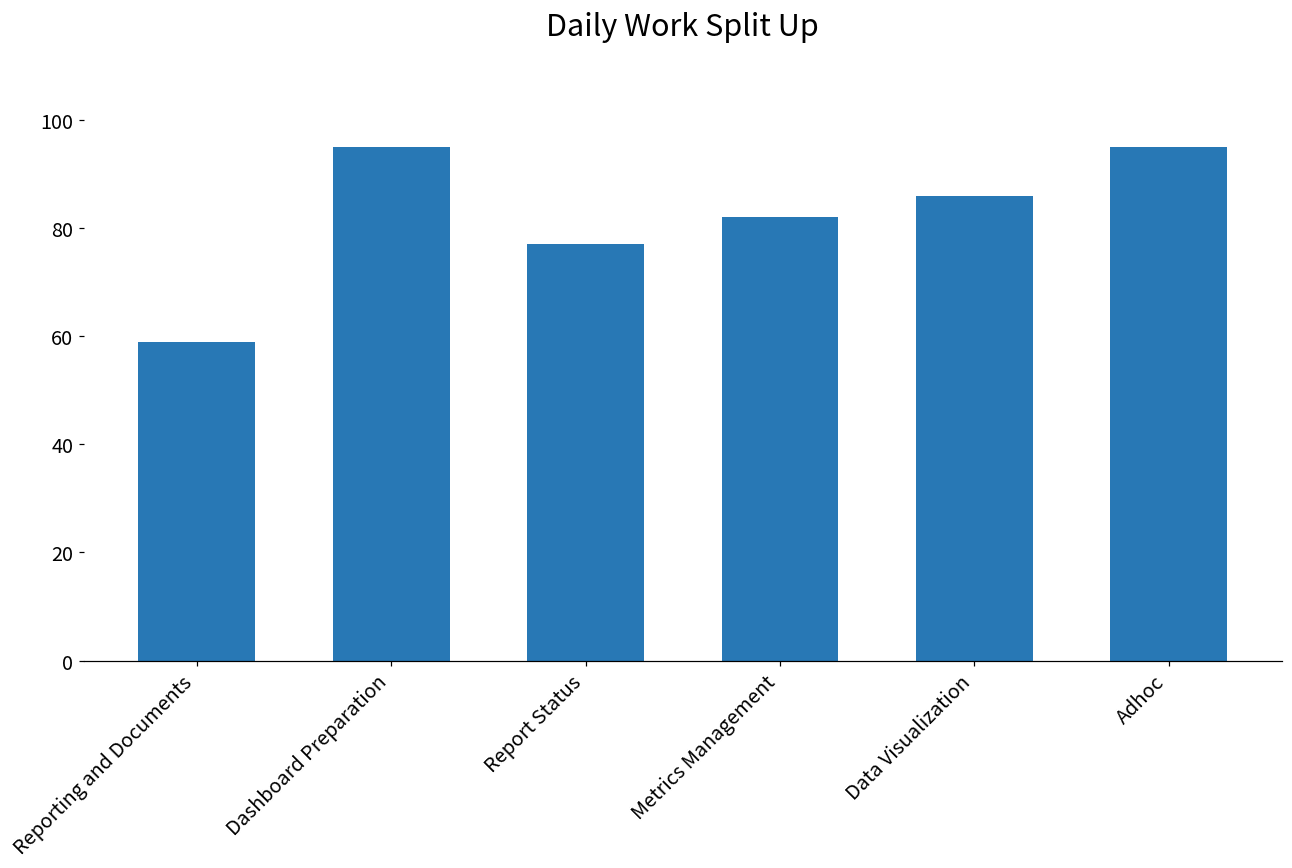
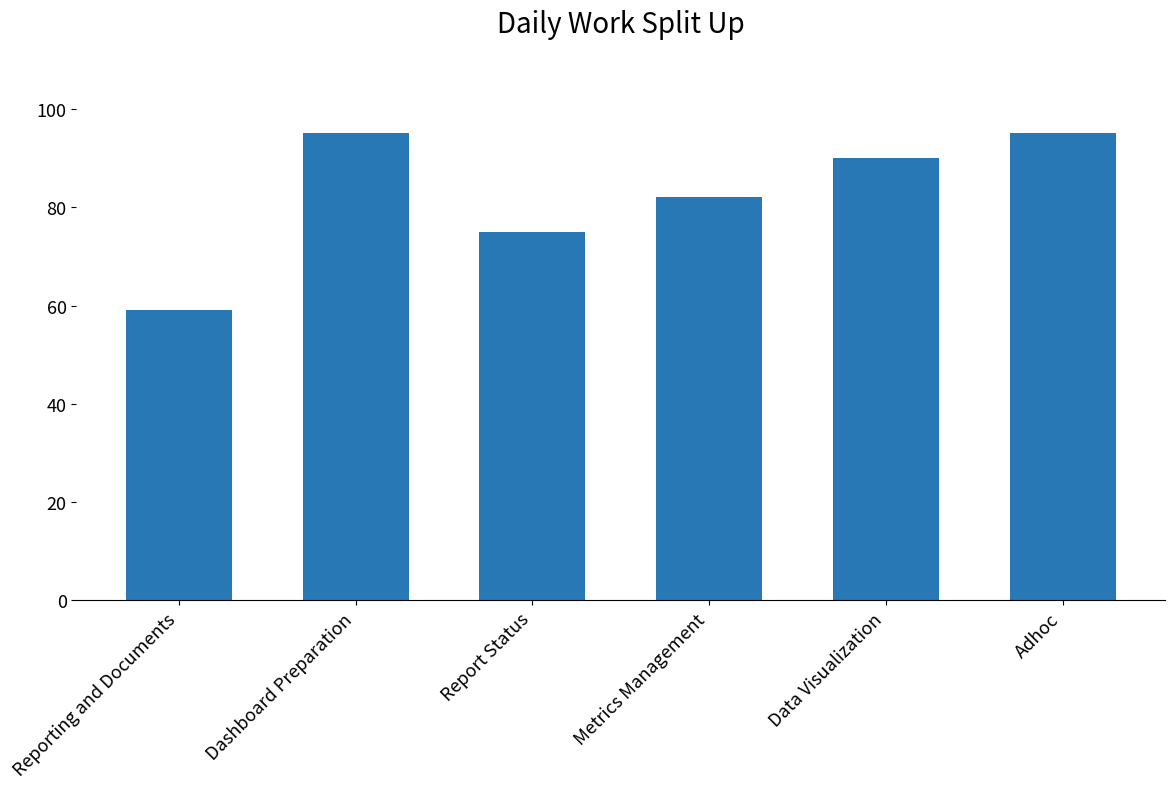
Report Status: 77 -> 75
Data Visualization: 86 -> 90
